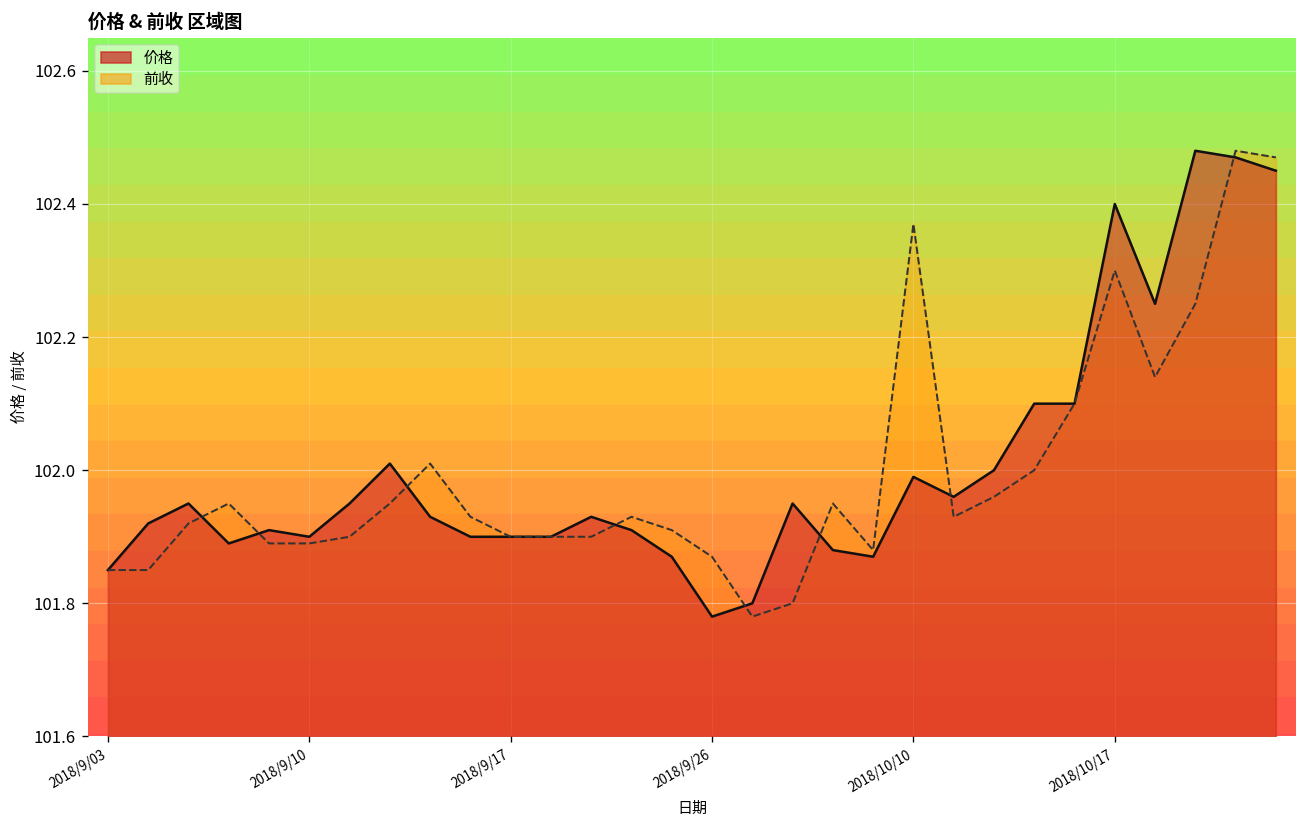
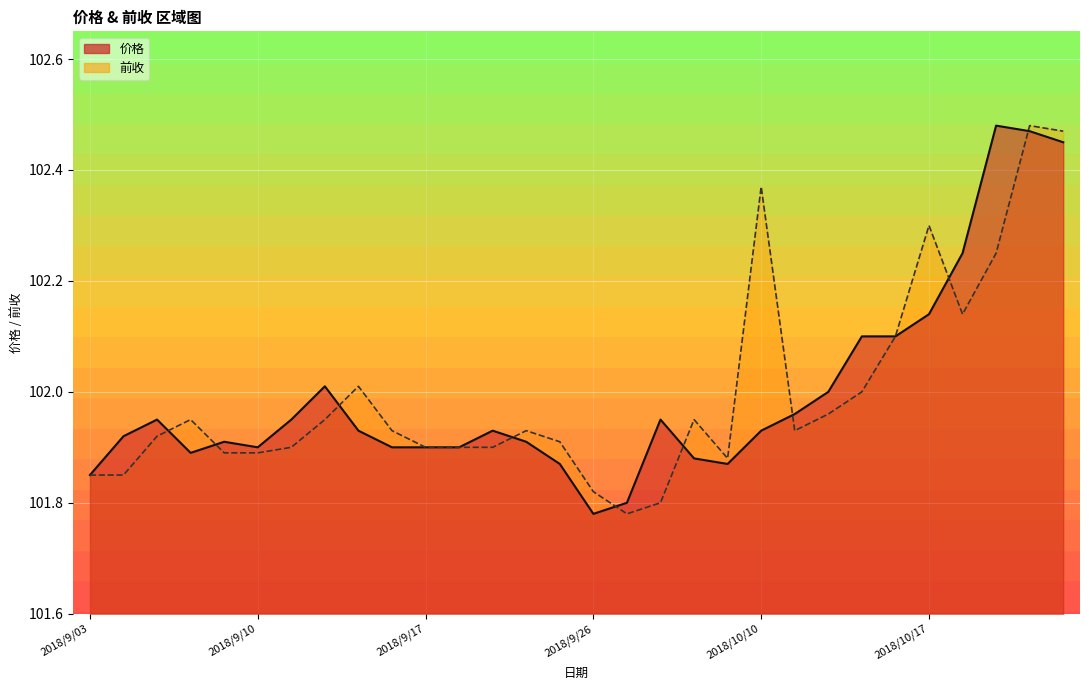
前收, 2018/9/26: 101.87 -> 101.82
价格, 2018/10/10: 101.99 -> 101.93
价格, 2018/10/17: 102.40 -> 102.14
